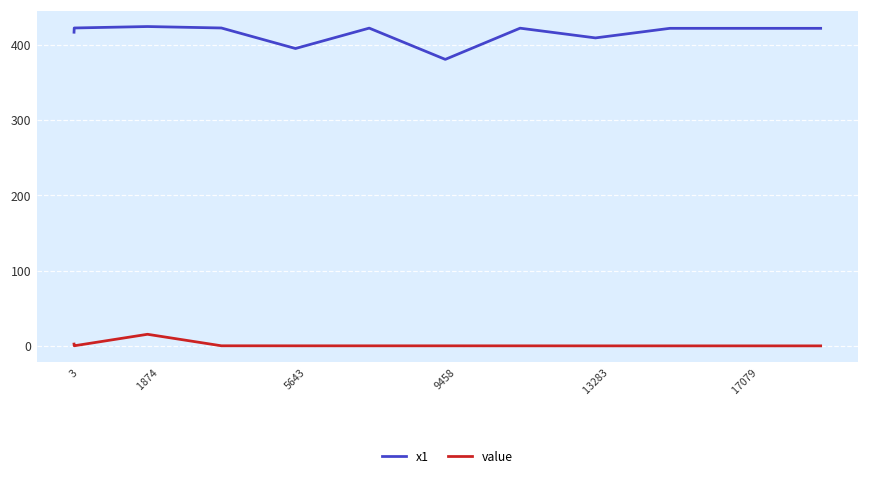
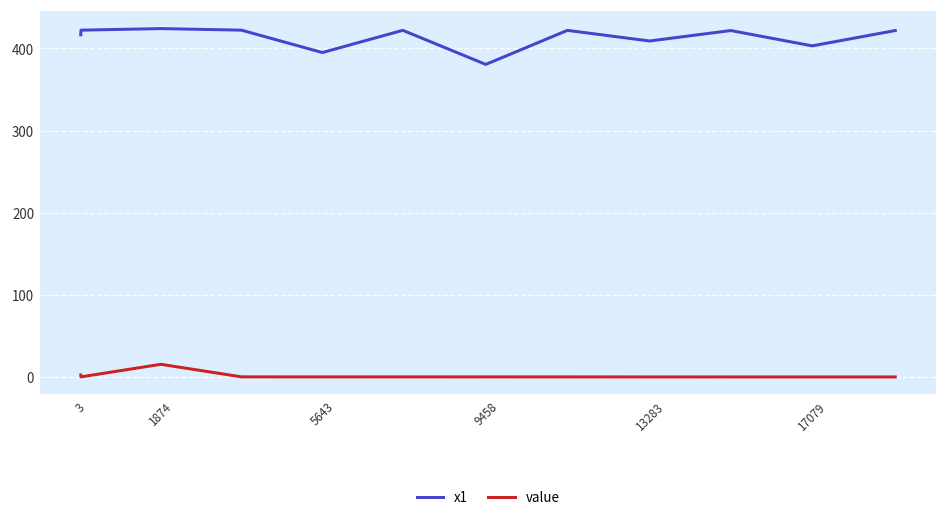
x1, 17079: 420 -> 400
